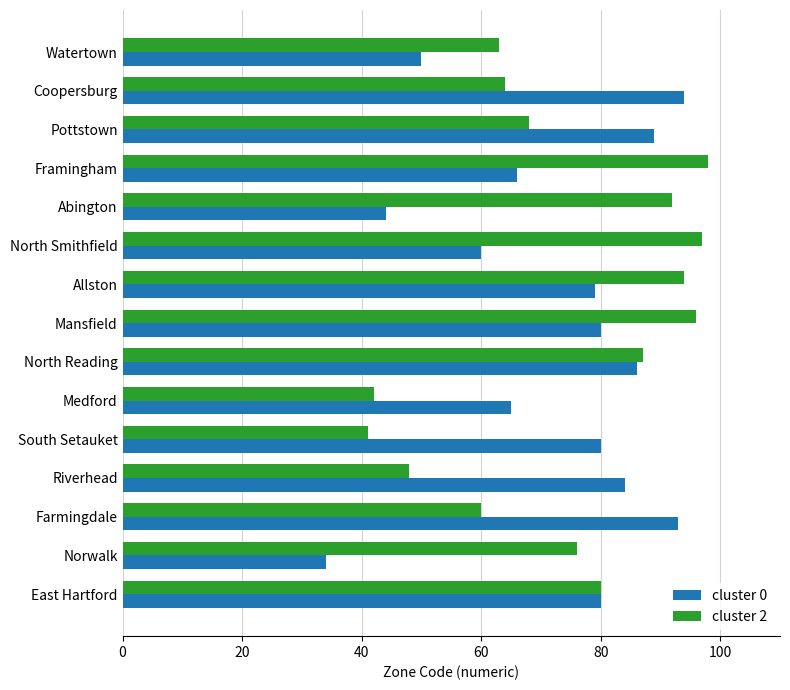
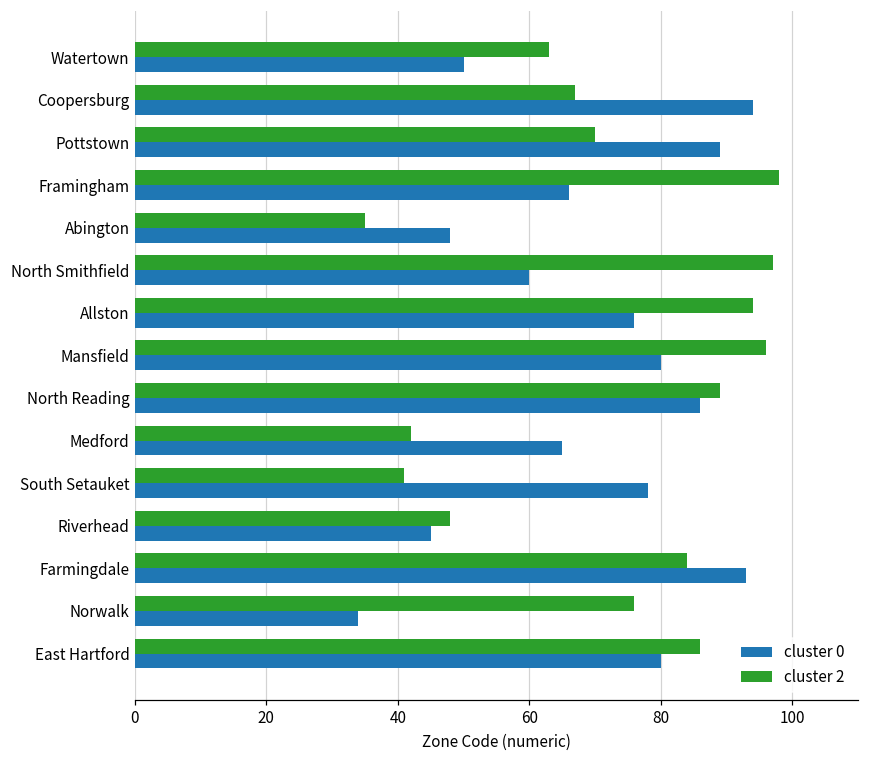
cluster 2, Coopersburg: 64 -> 67
cluster 2, Pottstown: 68 -> 70
cluster 2, Abington: 92 -> 35
cluster 0, Abington: 44 -> 48
cluster 0, Allston: 79 -> 76
cluster 2, North Reading: 87 -> 89
cluster 0, South Setauket: 80 -> 78
cluster 0, Riverhead: 84 -> 45
cluster 2, Farmingdale: 60 -> 84
cluster 2, East Hartford: 80 -> 86
